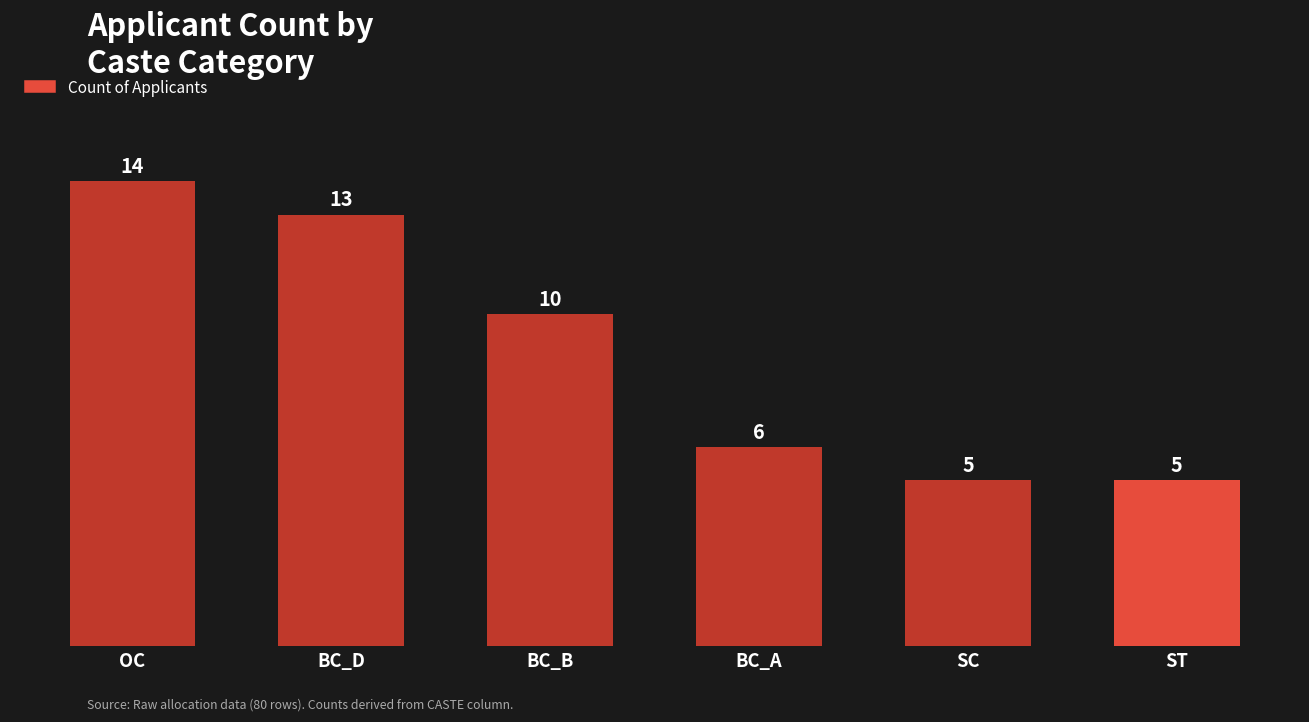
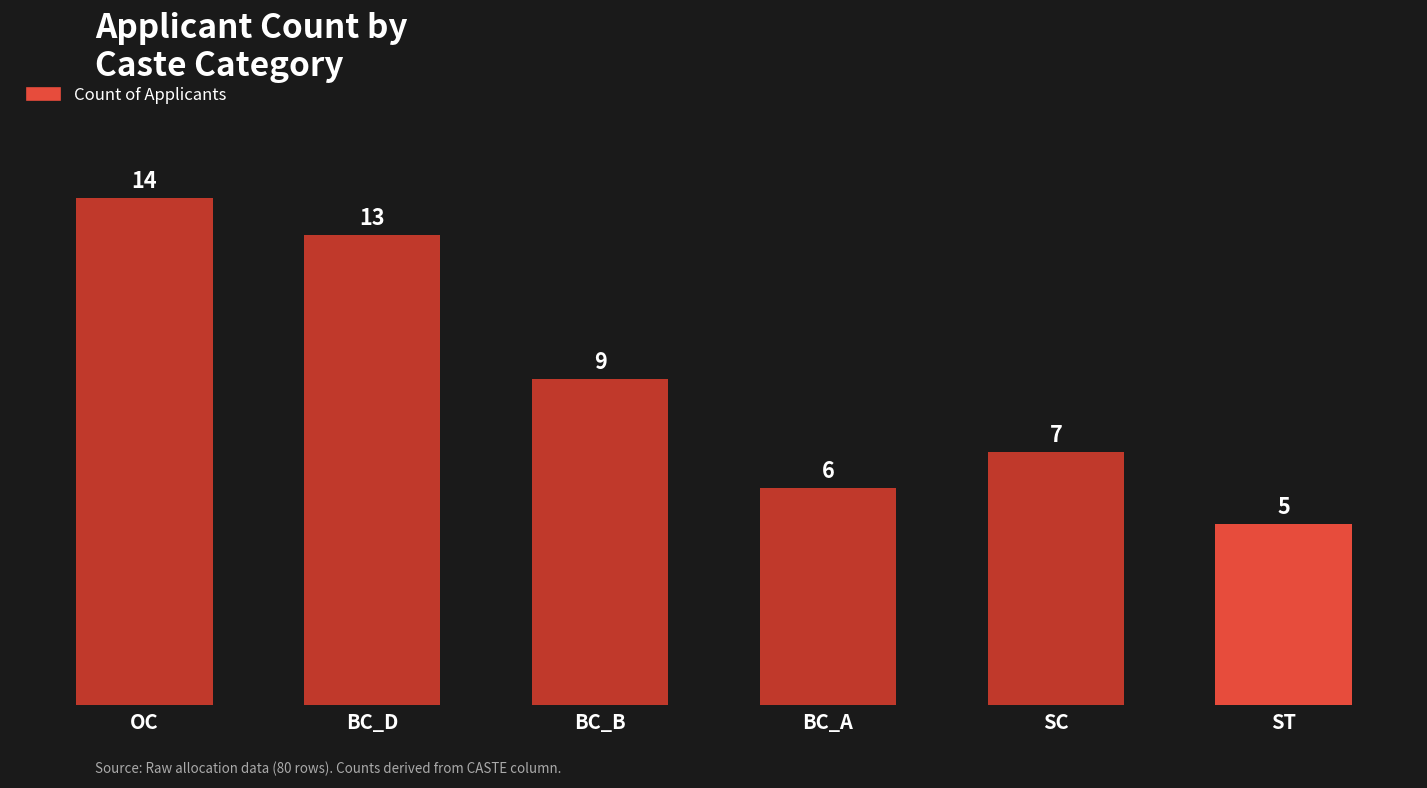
BC_B: 10 -> 9
SC: 5 -> 7
